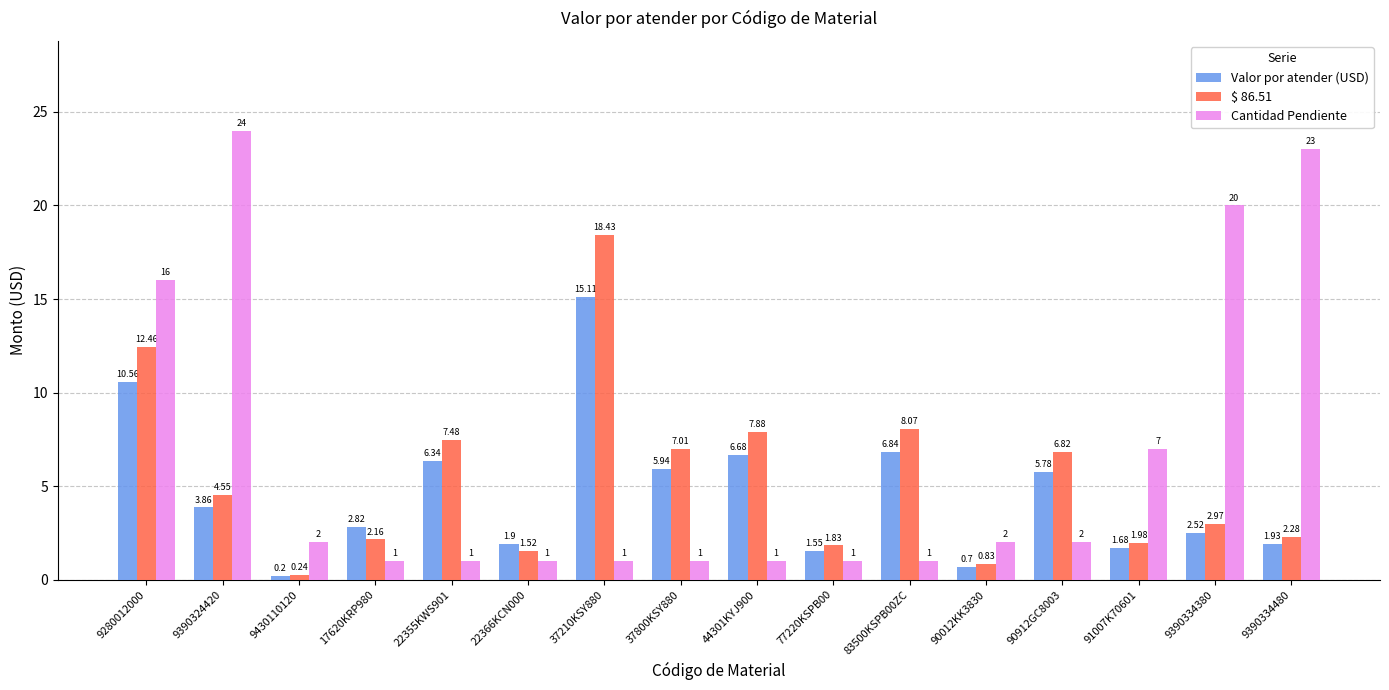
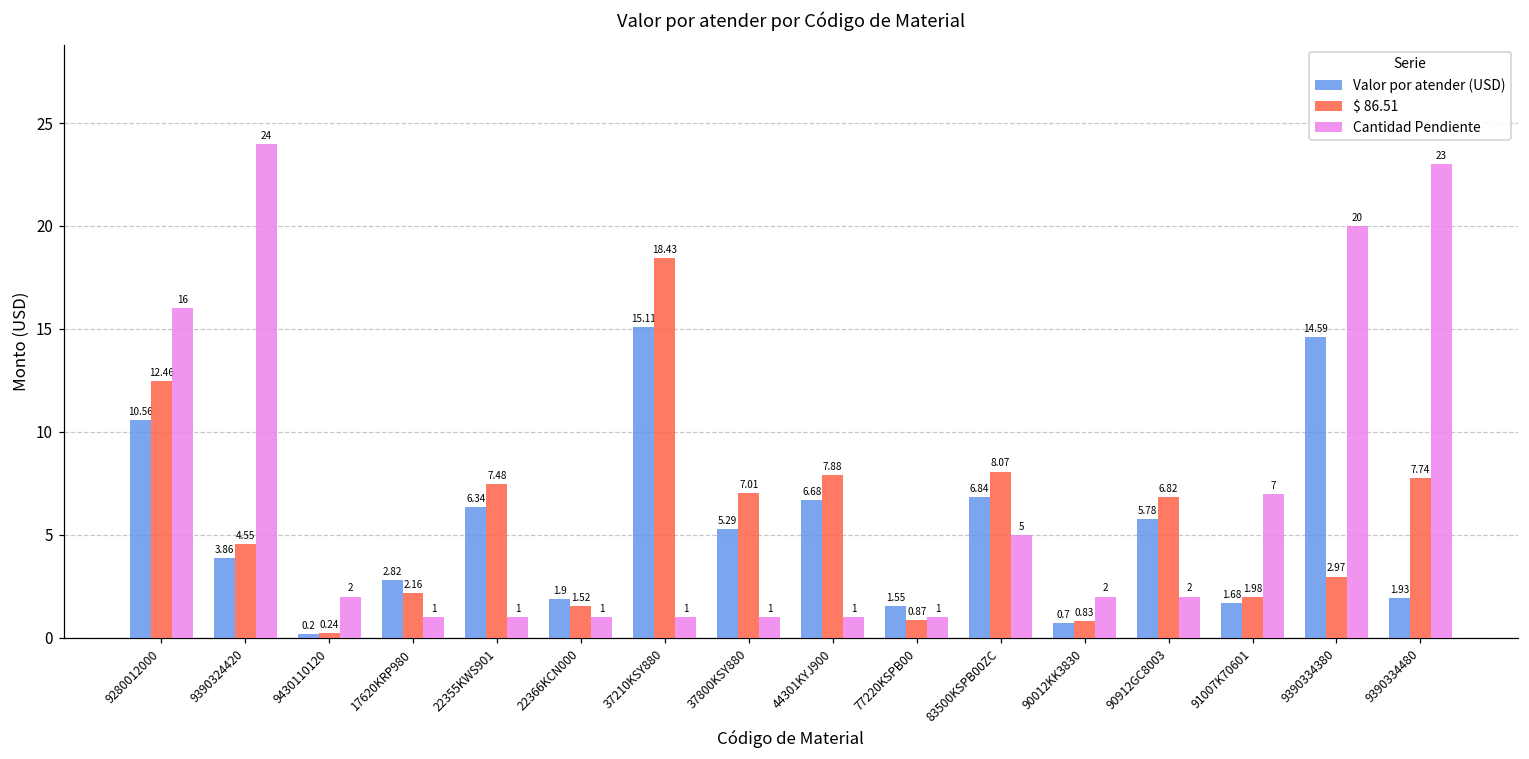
Valor por atender (USD), 37800KSY880: 5.94 -> 5.29
$ 86.51, 77220KSPB00: 1.83 -> 0.87
Cantidad Pendiente, 83500KSPB00ZC: 1 -> 5
Valor por atender (USD), 9390334380: 2.52 -> 14.59
$ 86.51, 9390334480: 2.28 -> 7.74
